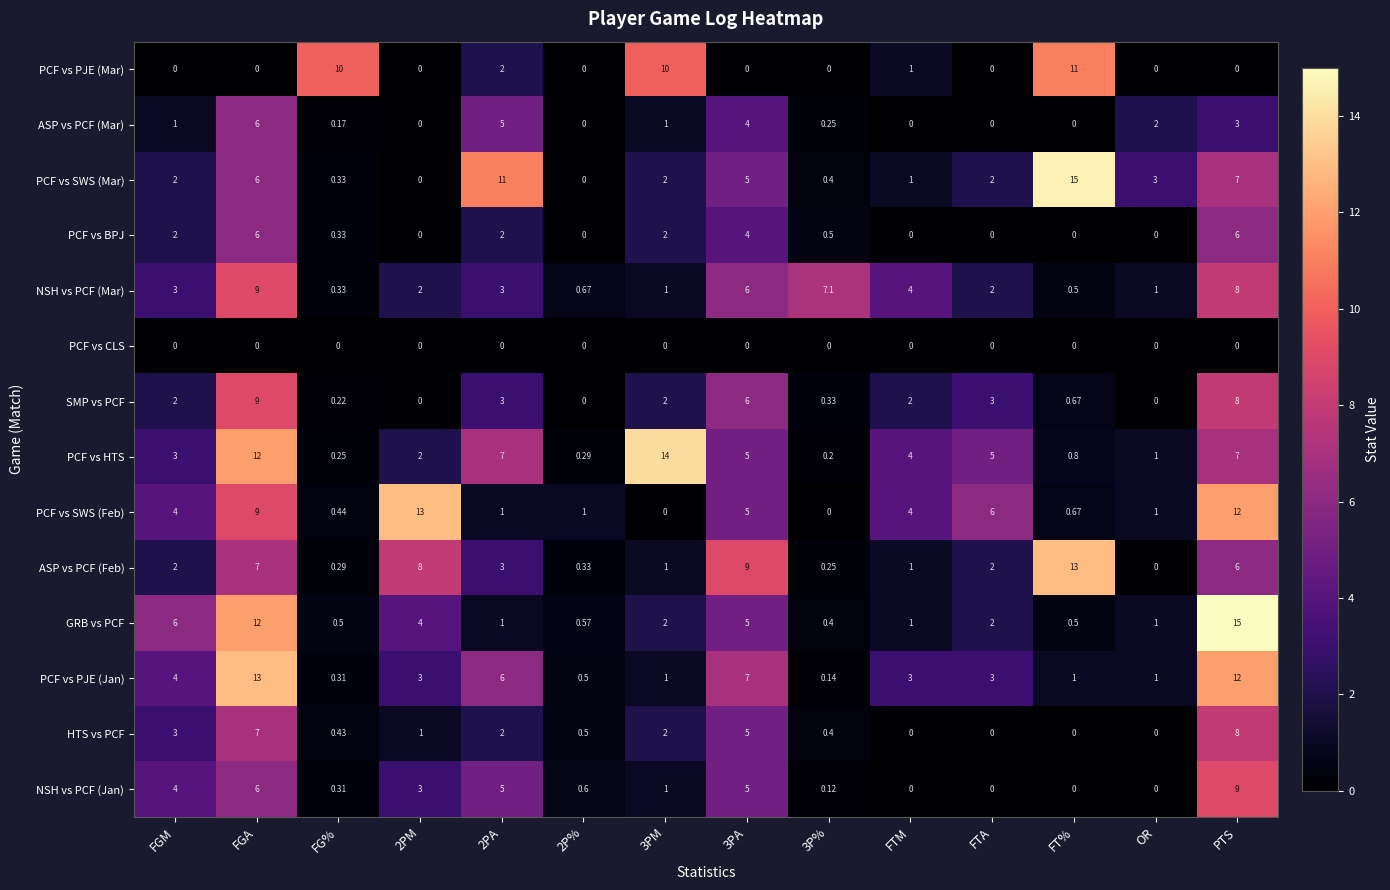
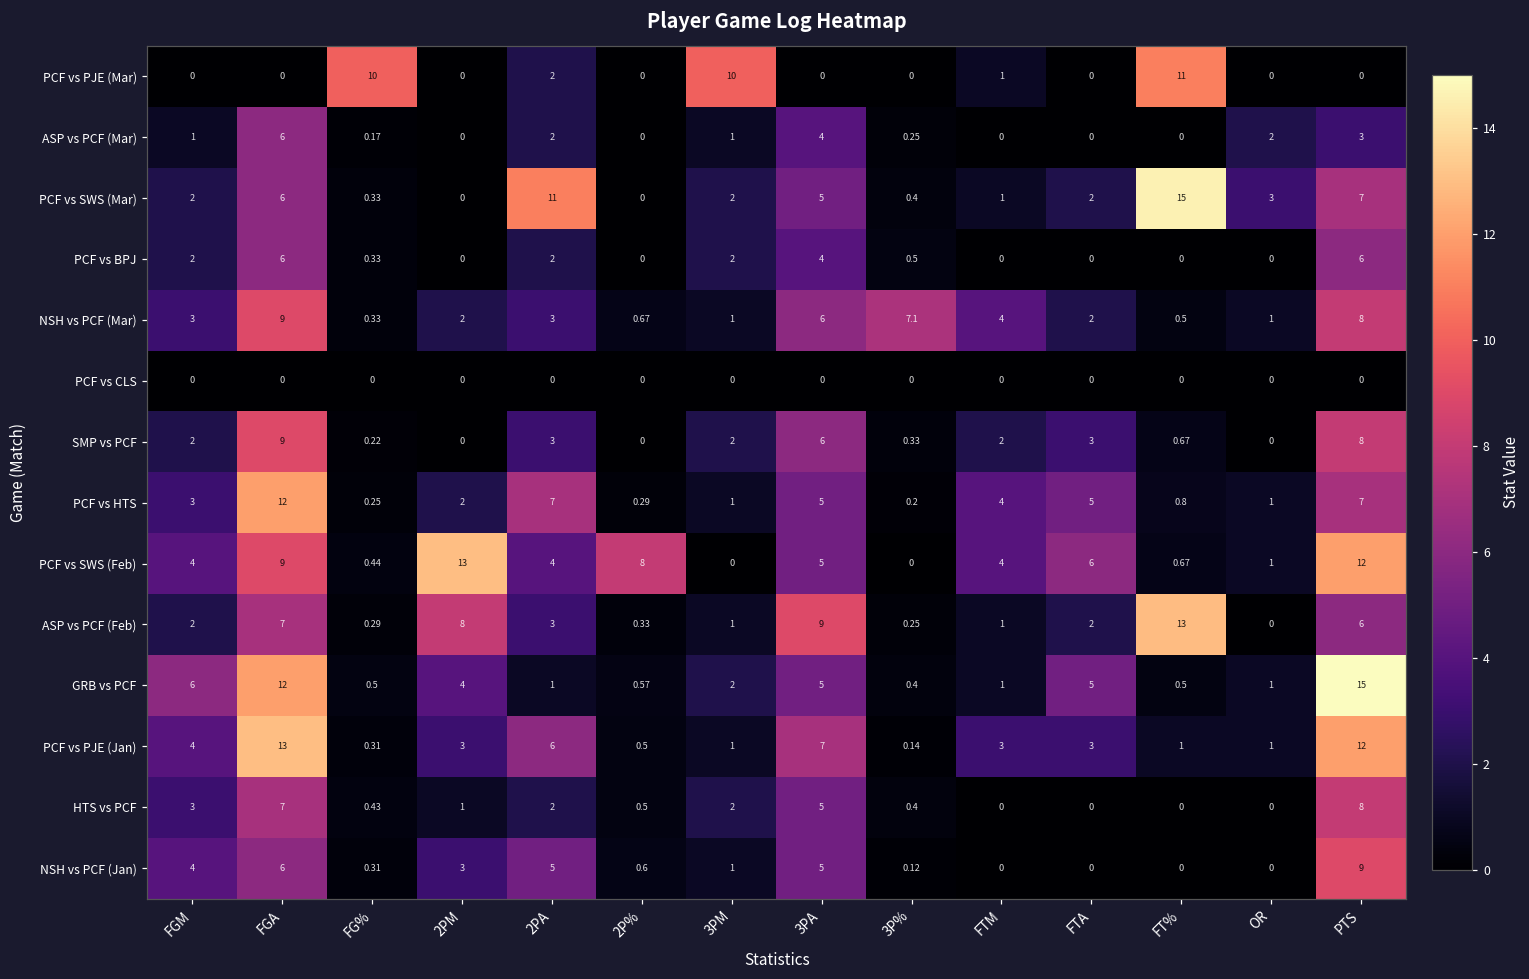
ASP vs PCF (Mar), 2PA: 5 -> 2
PCF vs HTS, 3PM: 14 -> 1
PCF vs SWS (Feb), 2PA: 1 -> 4
PCF vs SWS (Feb), 2P%: 1 -> 8
GRB vs PCF, FTA: 2 -> 5
